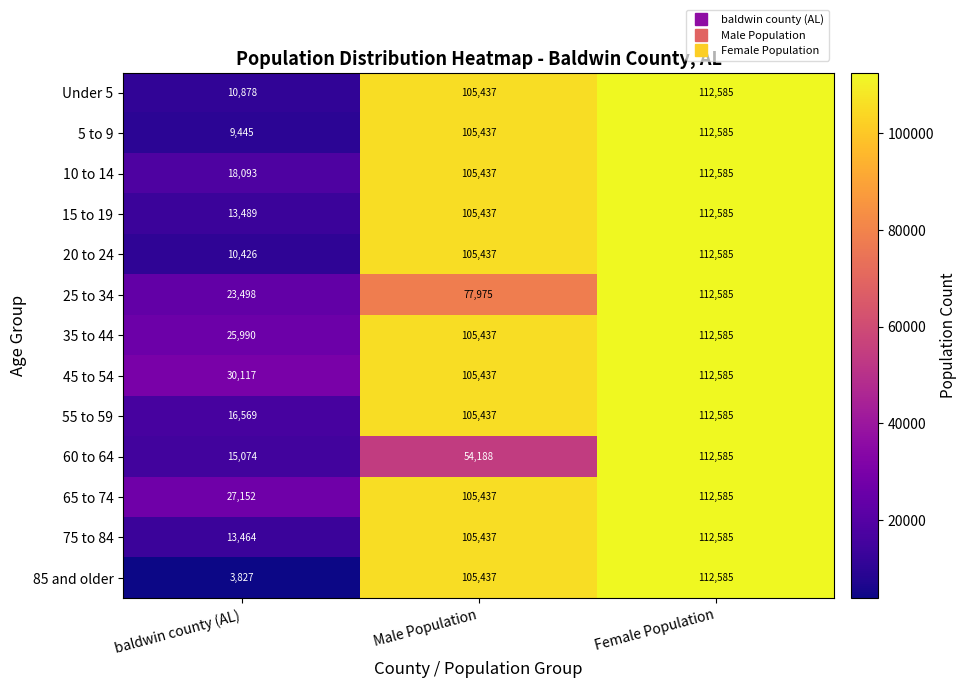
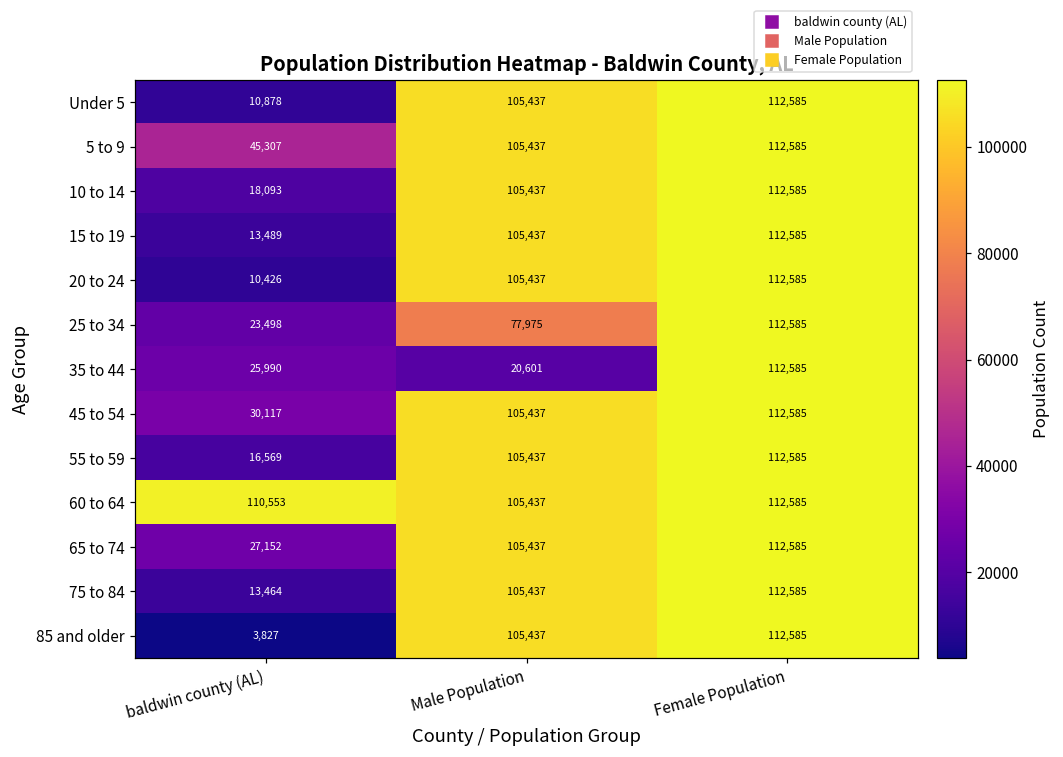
5 to 9, baldwin county (AL): 9,445 -> 45,307
35 to 44, Male Population: 105,437 -> 20,601
60 to 64, baldwin county (AL): 15,074 -> 110,553
60 to 64, Male Population: 54,188 -> 105,437
